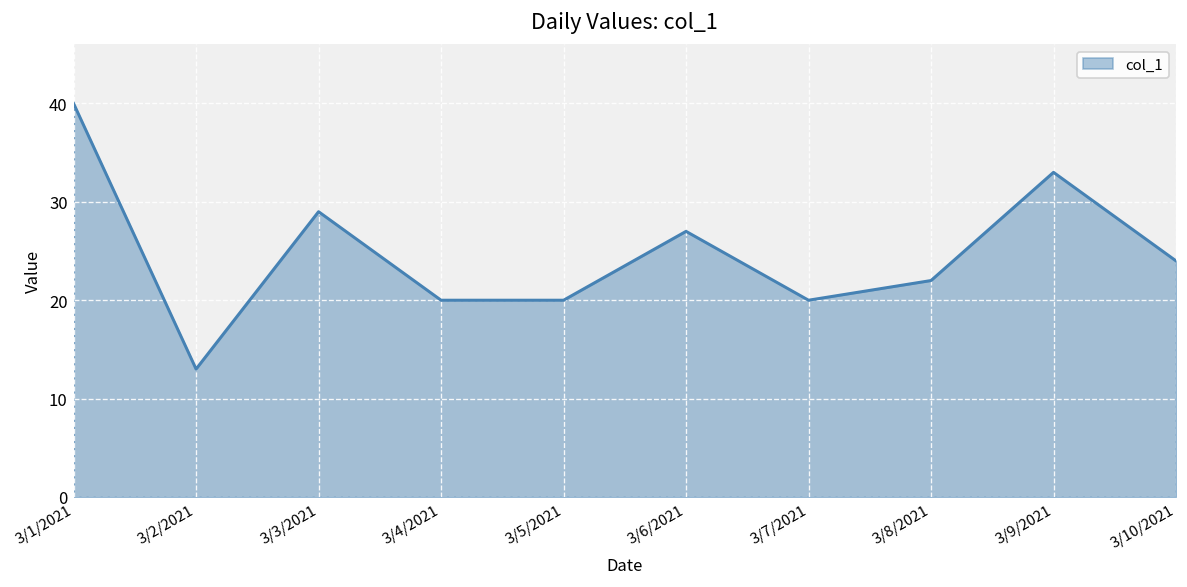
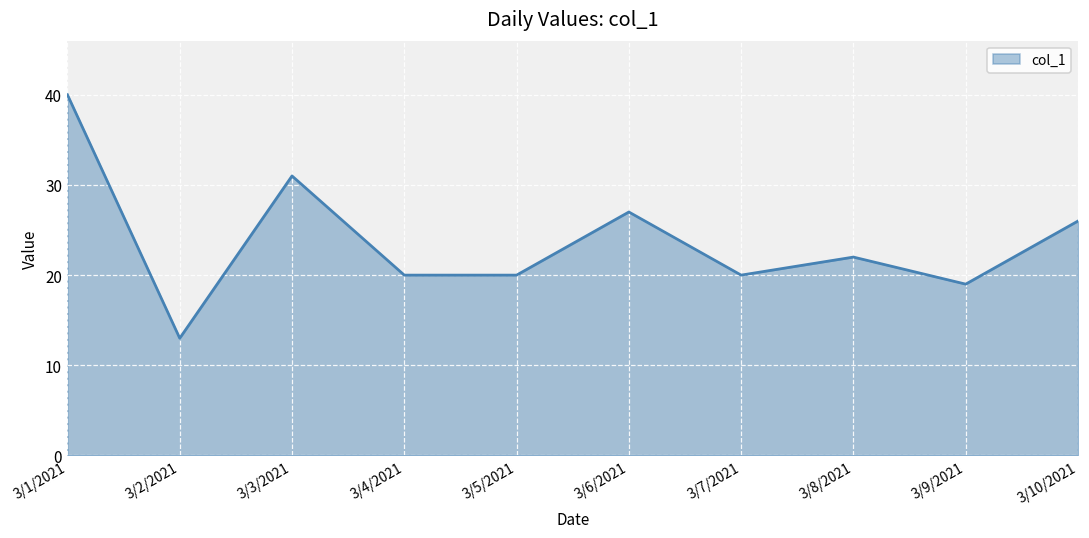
3/3/2021: 29 -> 31
3/9/2021: 33 -> 19
3/10/2021: 24 -> 26
